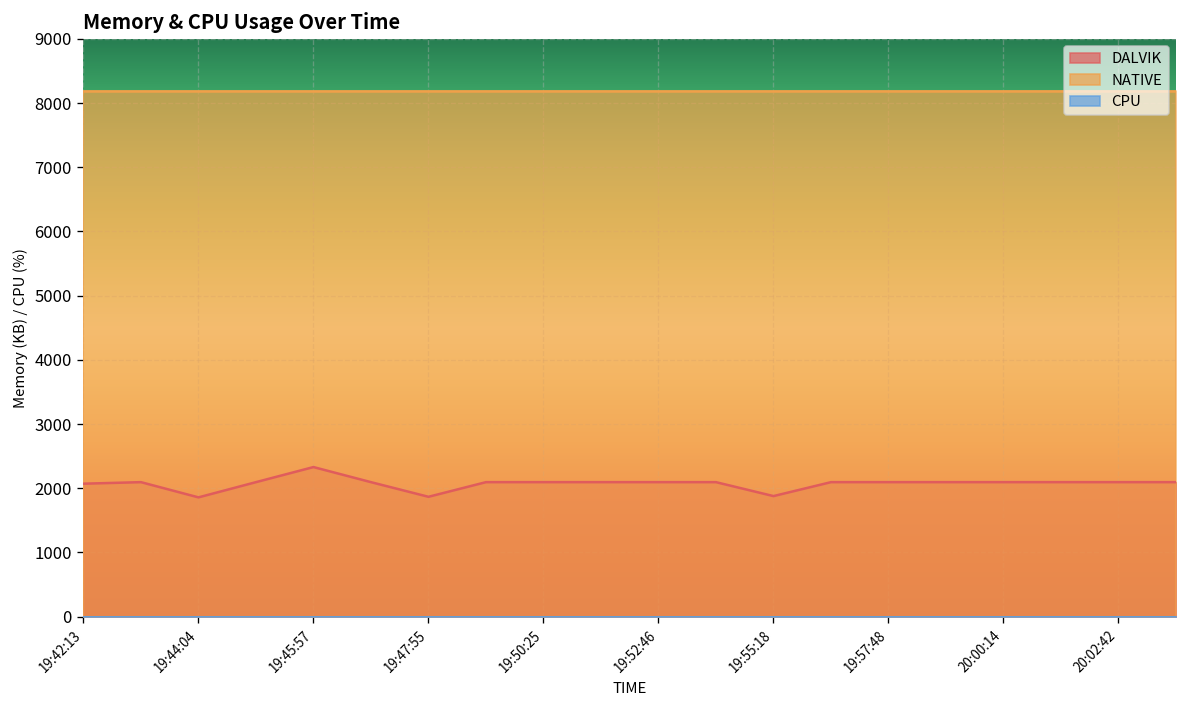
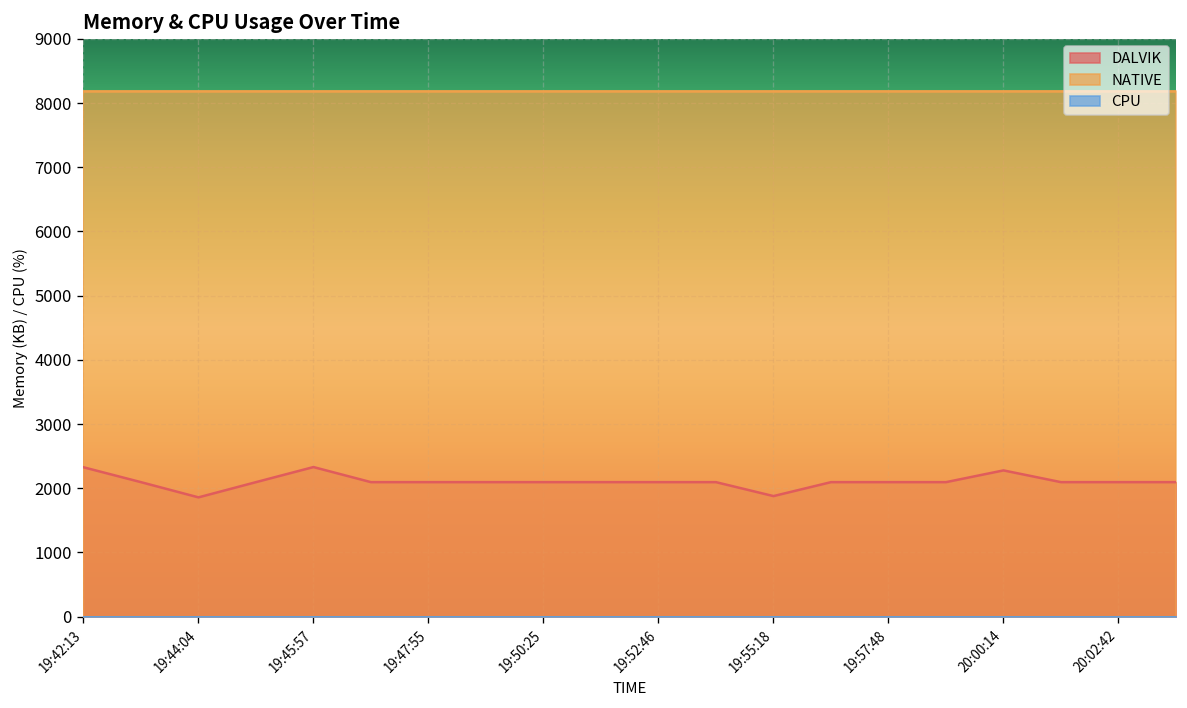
DALVIK, 19:42:13: 2100 -> 2300
DALVIK, 19:47:55: 1900 -> 2100
DALVIK, 20:00:14: 2100 -> 2300
